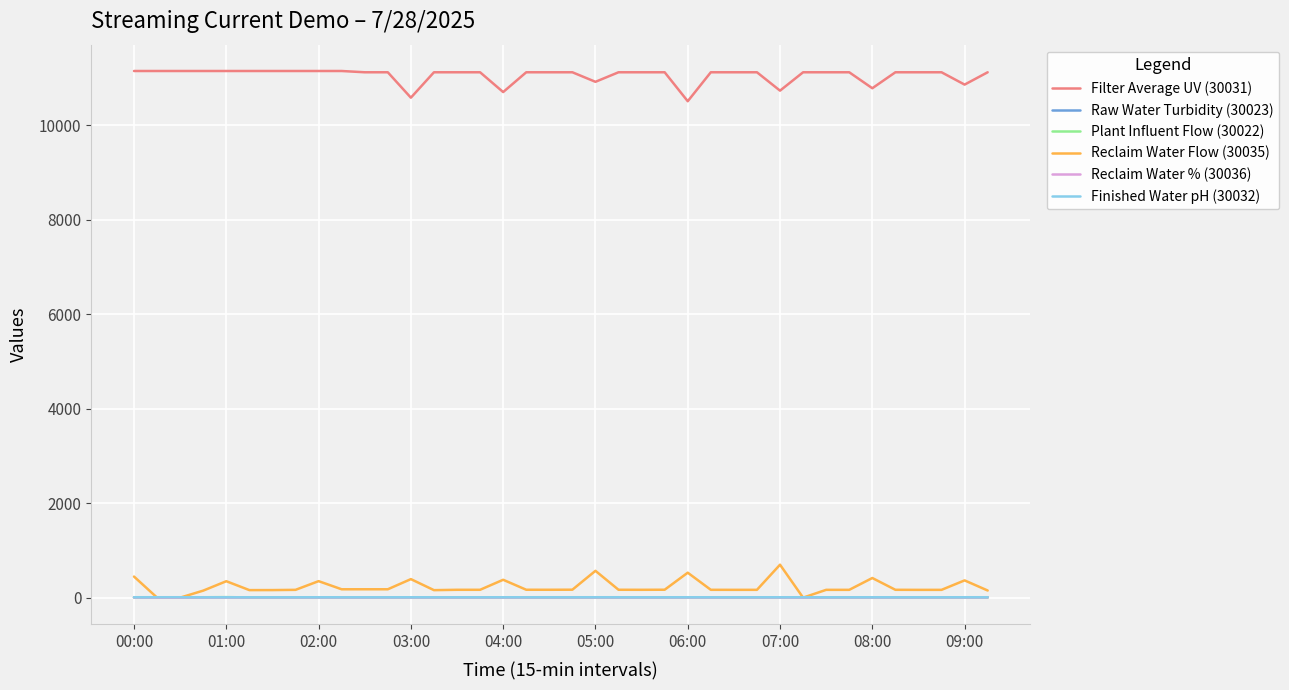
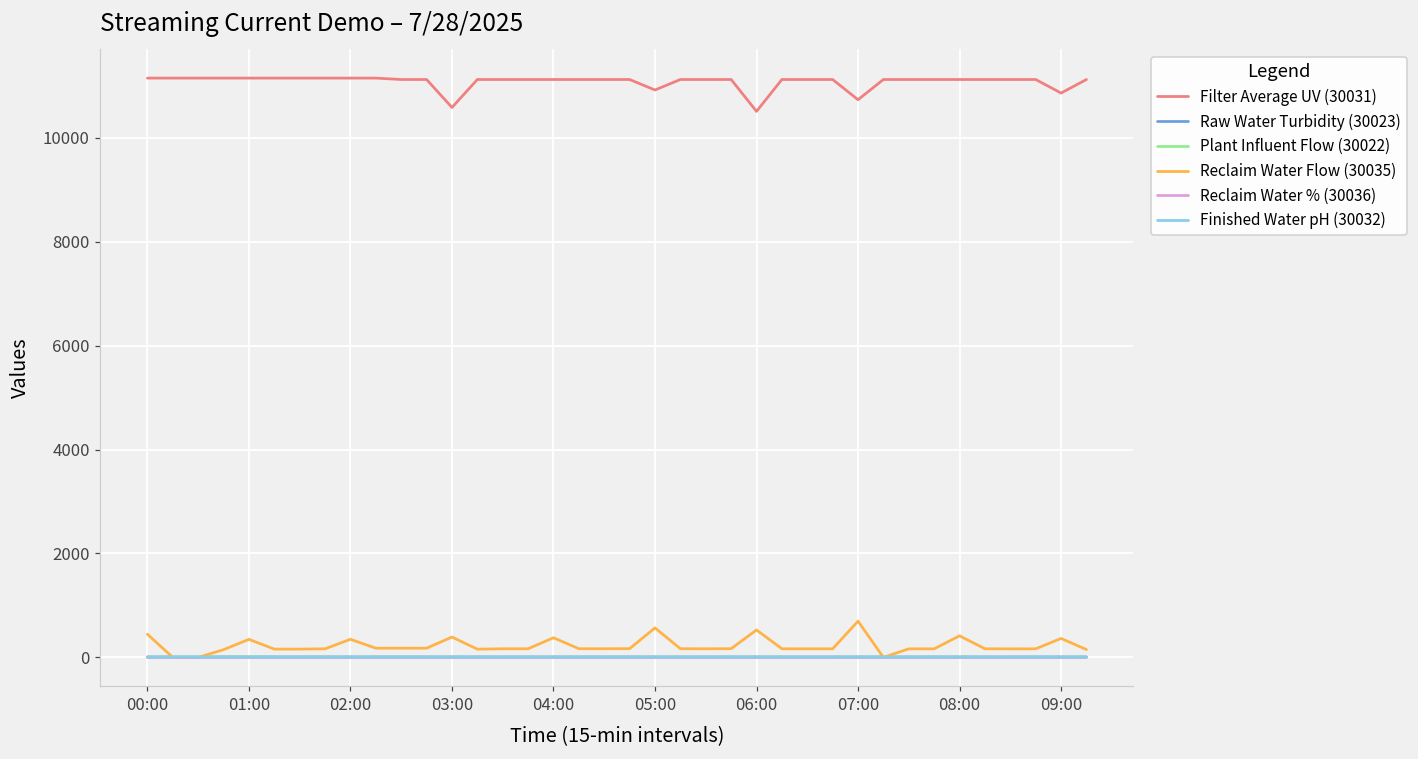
Filter Average UV (30031), 04:00: 10700 -> 11100
Filter Average UV (30031), 08:00: 10800 -> 11100
